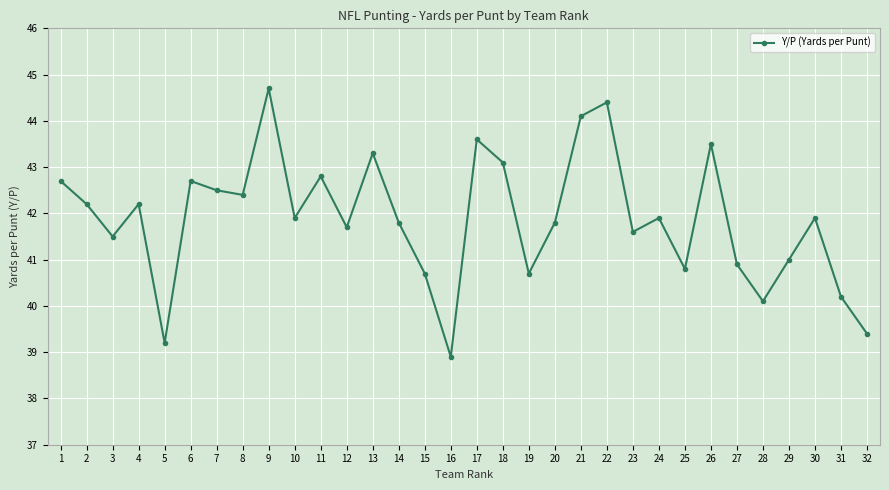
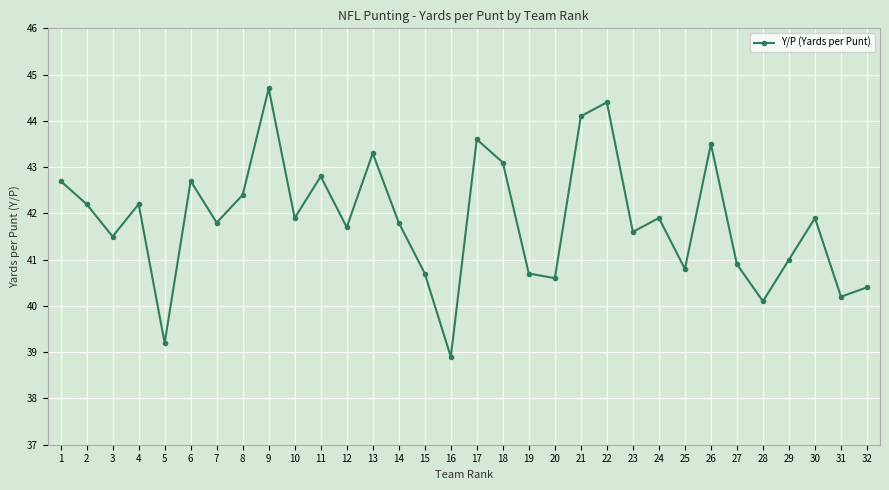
7: 42.5 -> 41.8
20: 41.8 -> 40.6
32: 39.4 -> 40.4
